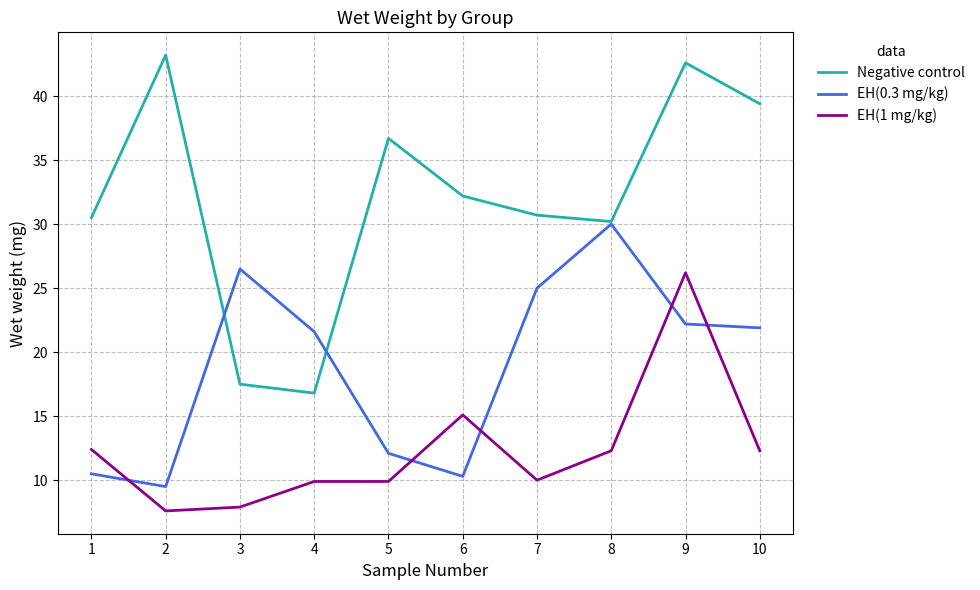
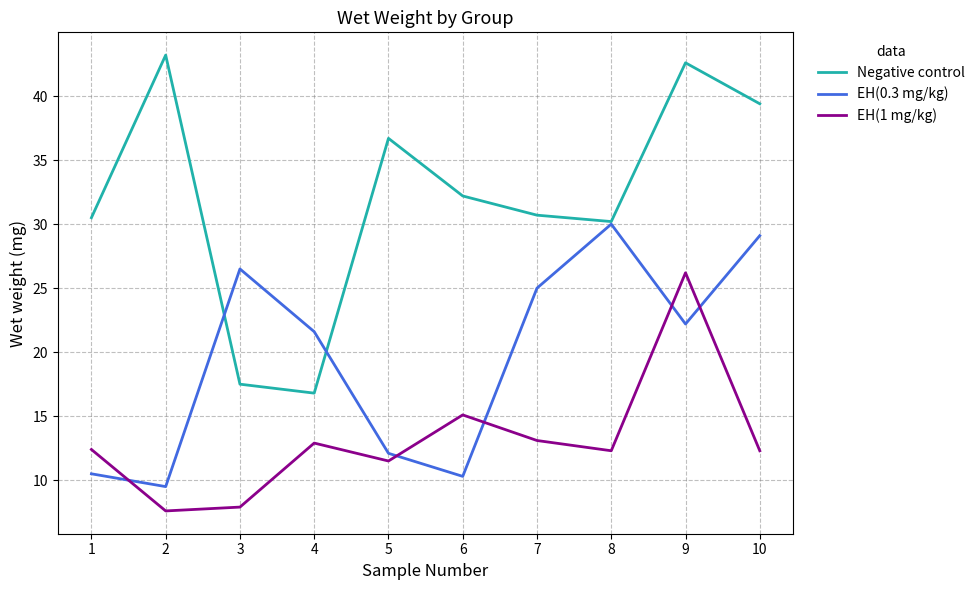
EH(1 mg/kg), 4: 9.9 -> 12.9
EH(1 mg/kg), 5: 9.9 -> 11.5
EH(1 mg/kg), 7: 10.0 -> 13.1
EH(0.3 mg/kg), 10: 21.9 -> 29.1
